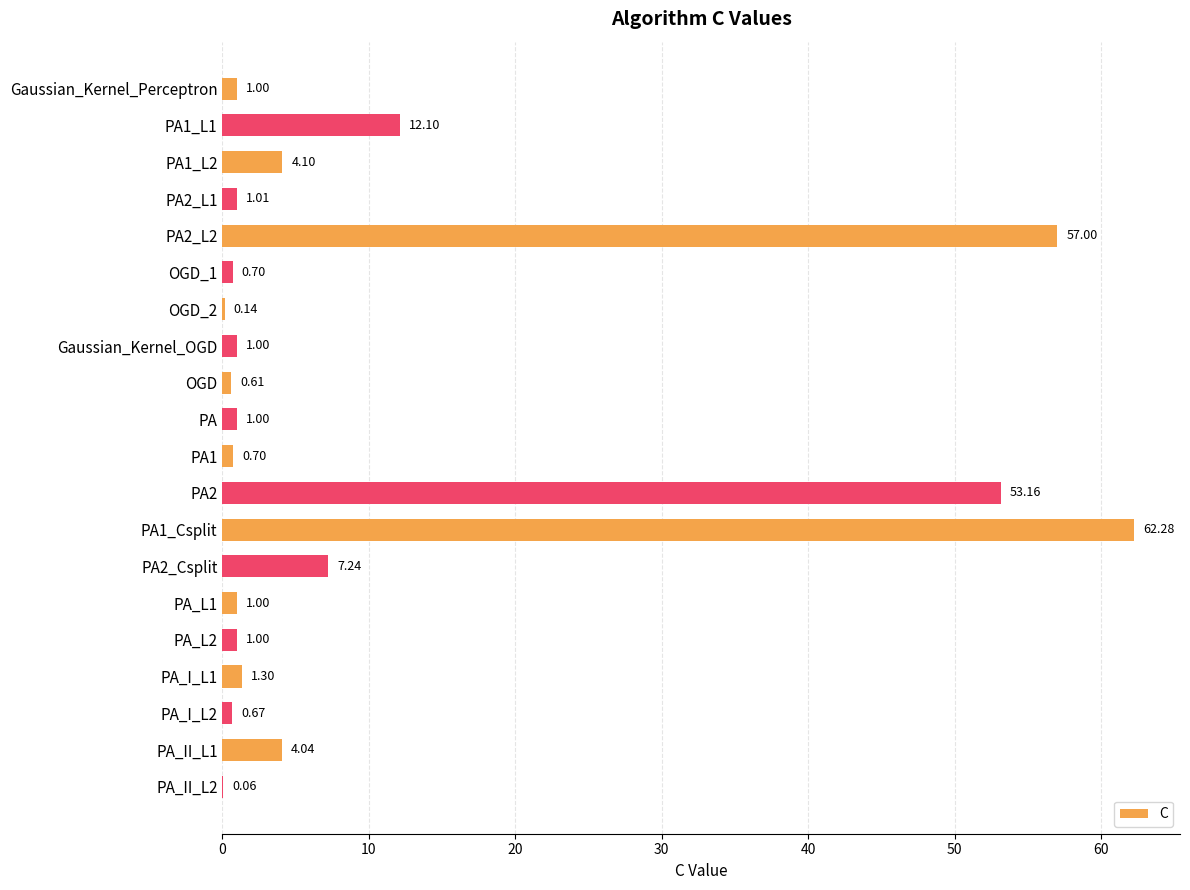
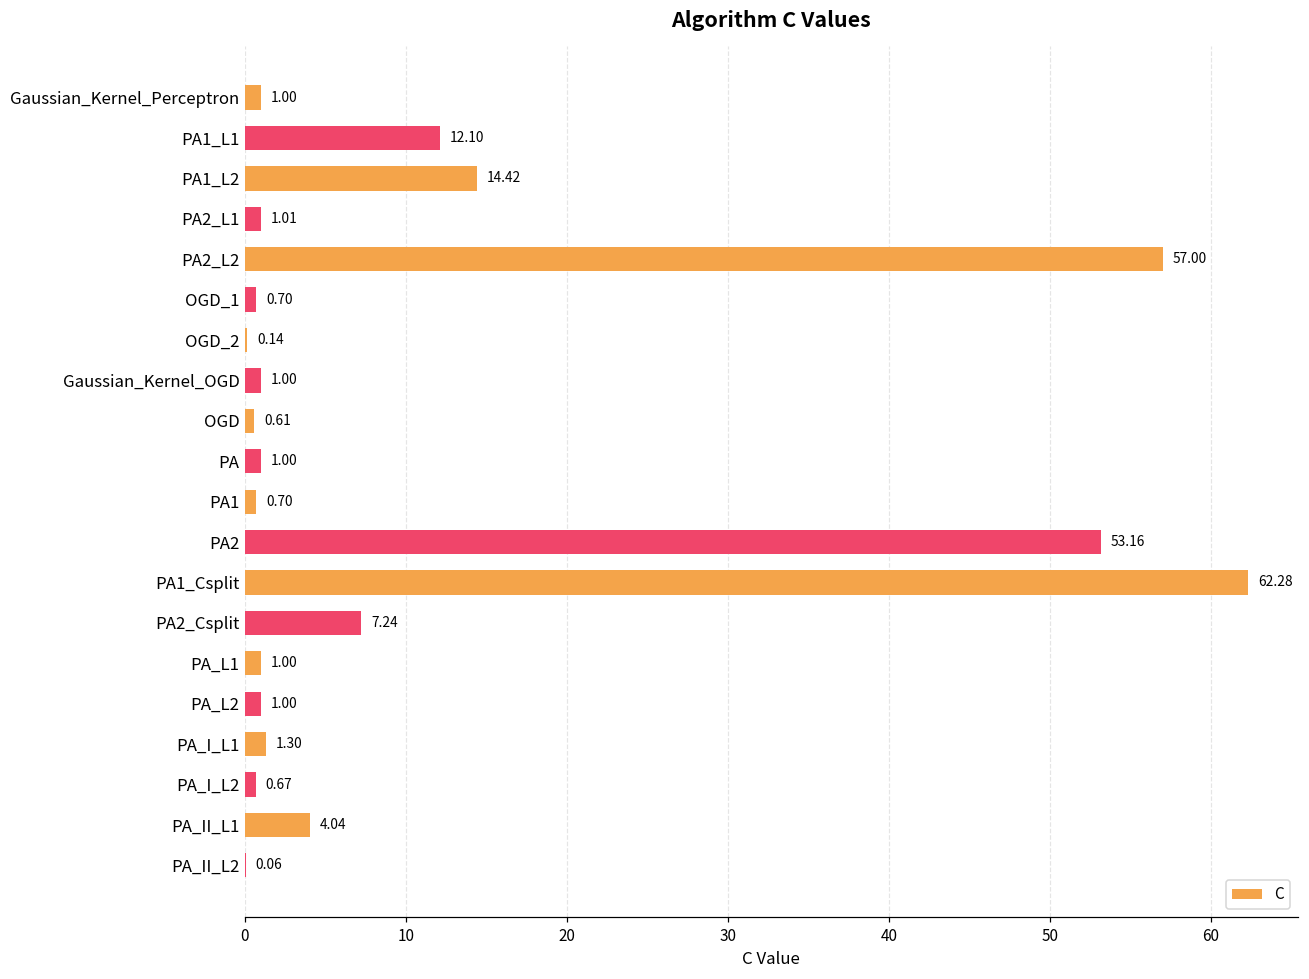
PA1_L2: 4.10 -> 14.42
